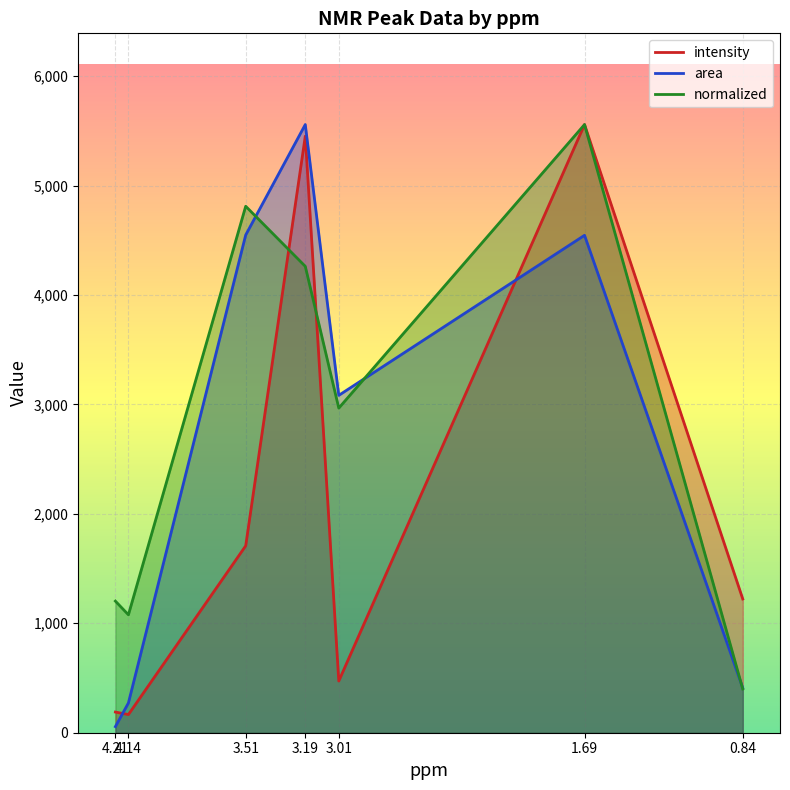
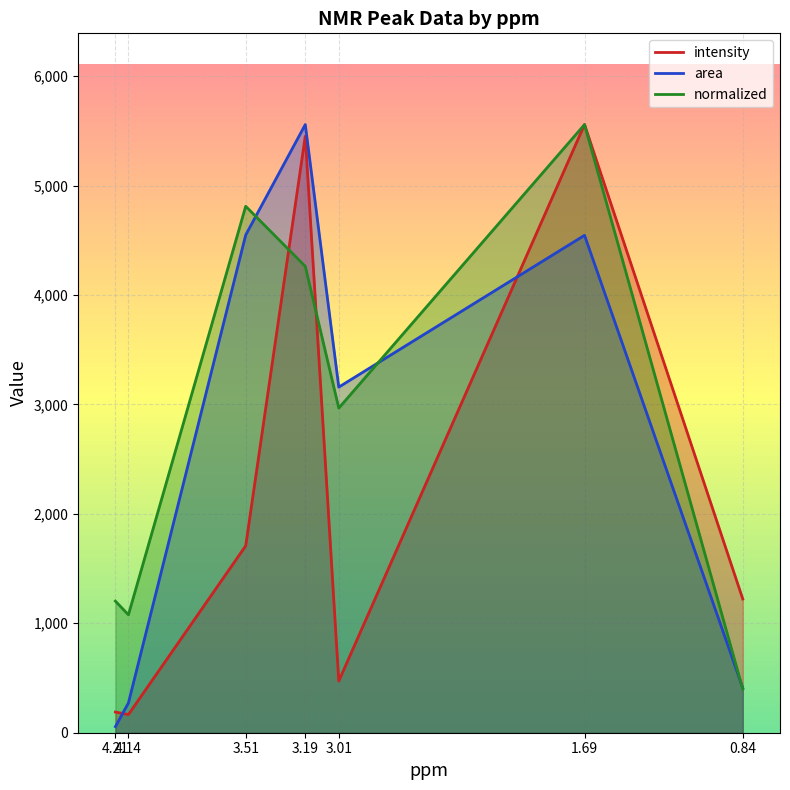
area, 3.01: 3,080 -> 3,160
